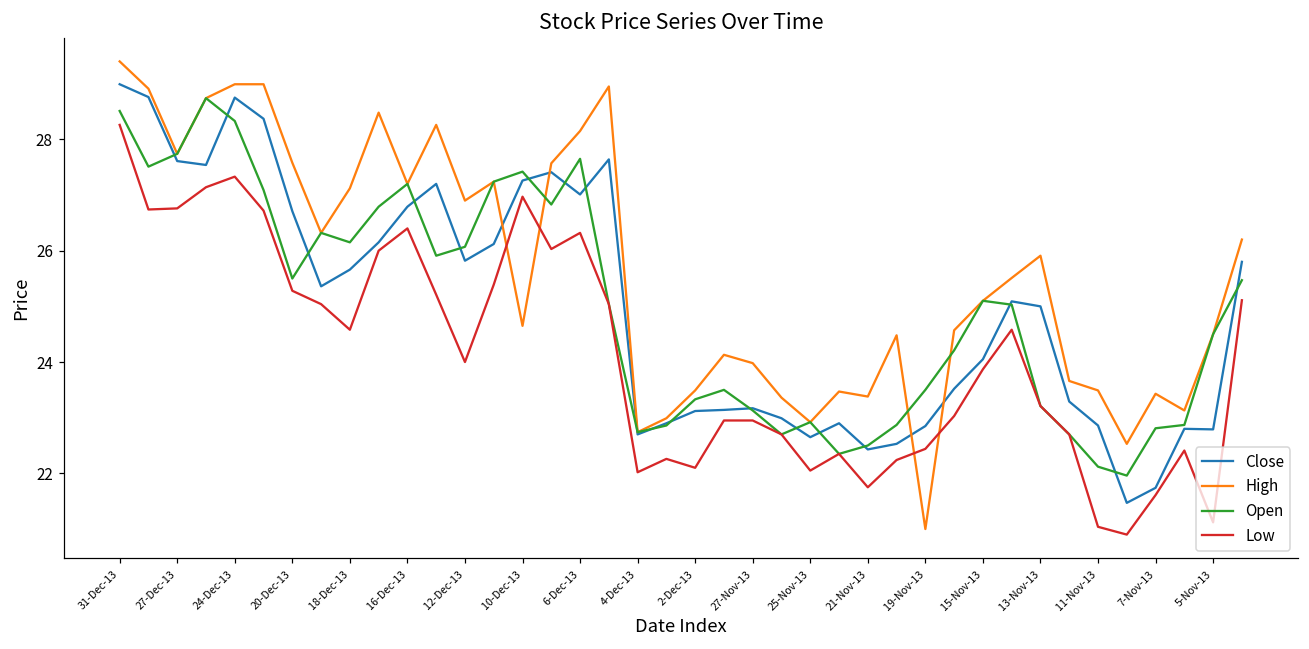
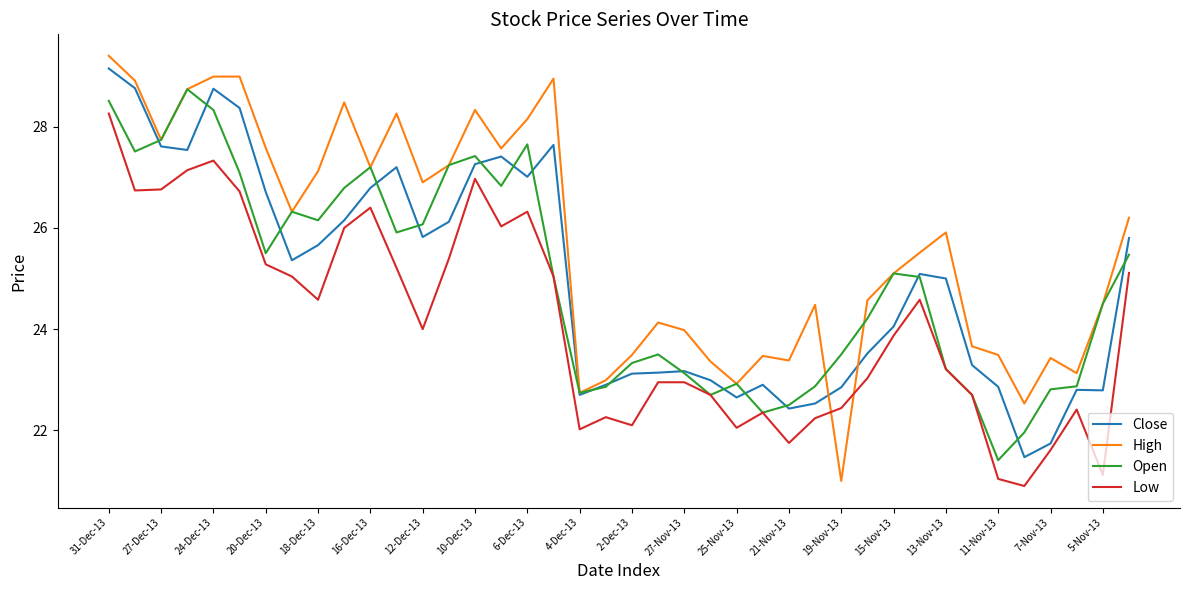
Close, 31-Dec-13: 29.0 -> 29.2
High, 10-Dec-13: 24.7 -> 28.3
Open, 11-Nov-13: 22.1 -> 21.4
